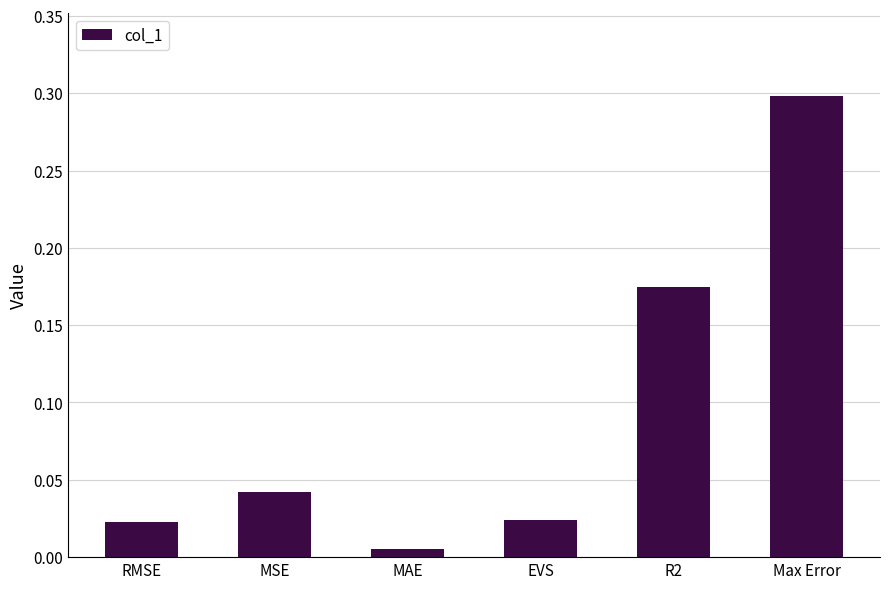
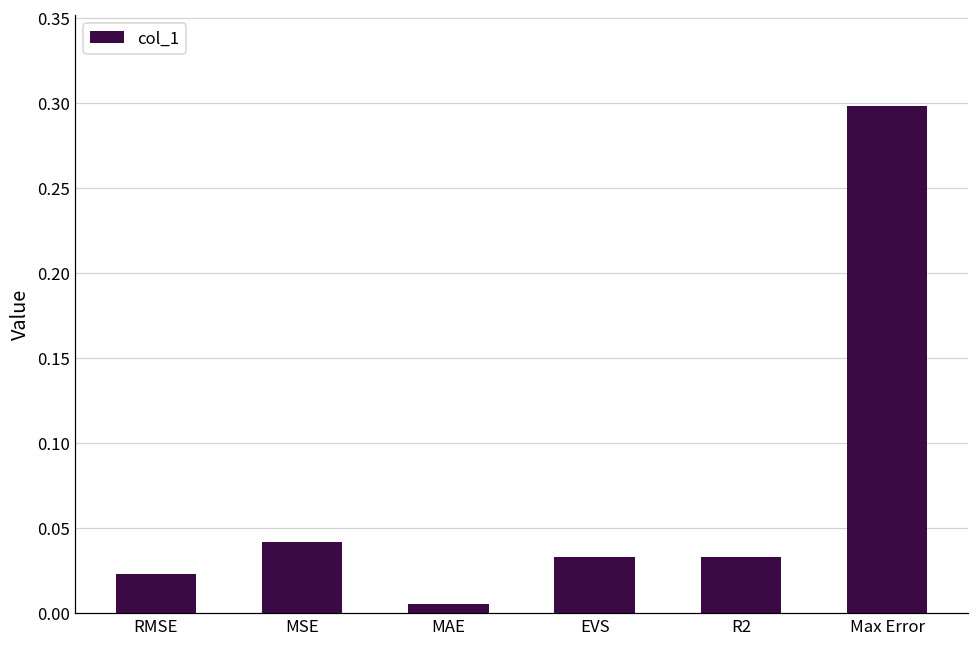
EVS: 0.024 -> 0.033
R2: 0.175 -> 0.033
